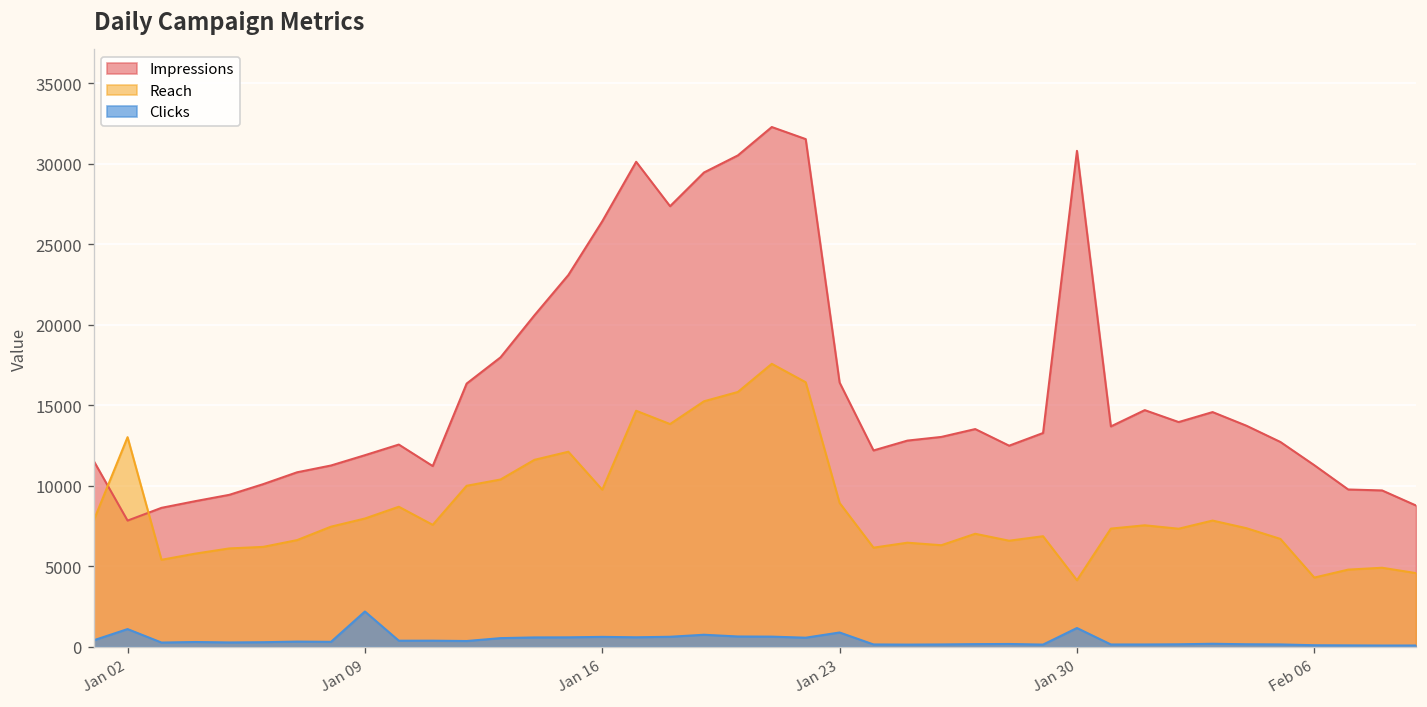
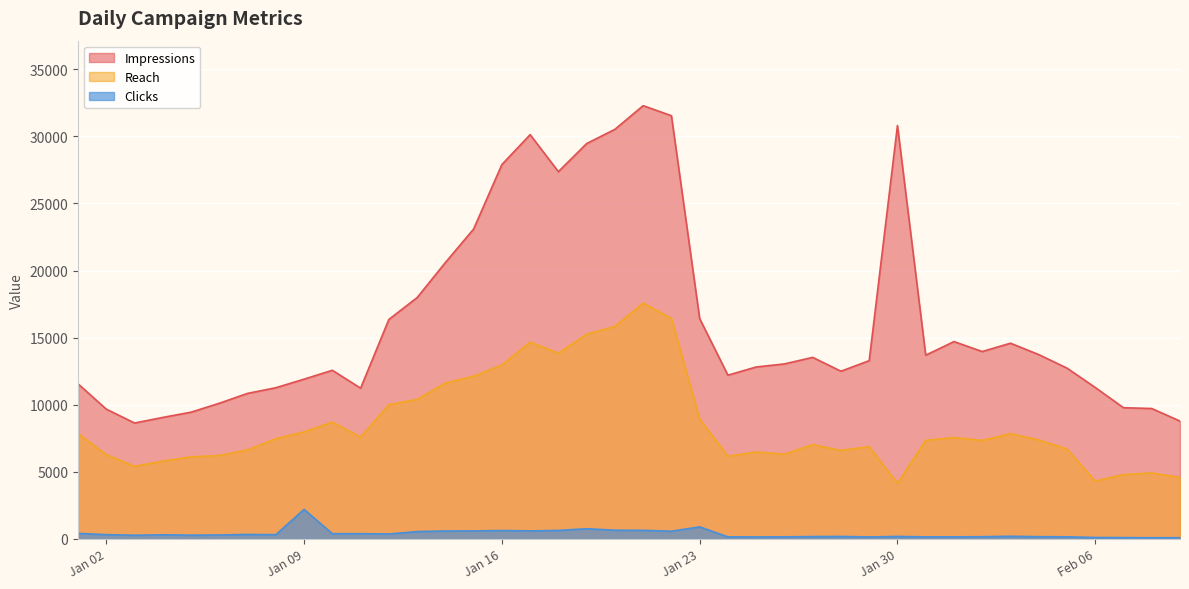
Impressions, Jan 02: 7800 -> 9700
Reach, Jan 02: 13000 -> 6300
Clicks, Jan 02: 1100 -> 300
Impressions, Jan 16: 26400 -> 27900
Reach, Jan 16: 9800 -> 13000
Clicks, Jan 30: 1200 -> 200
